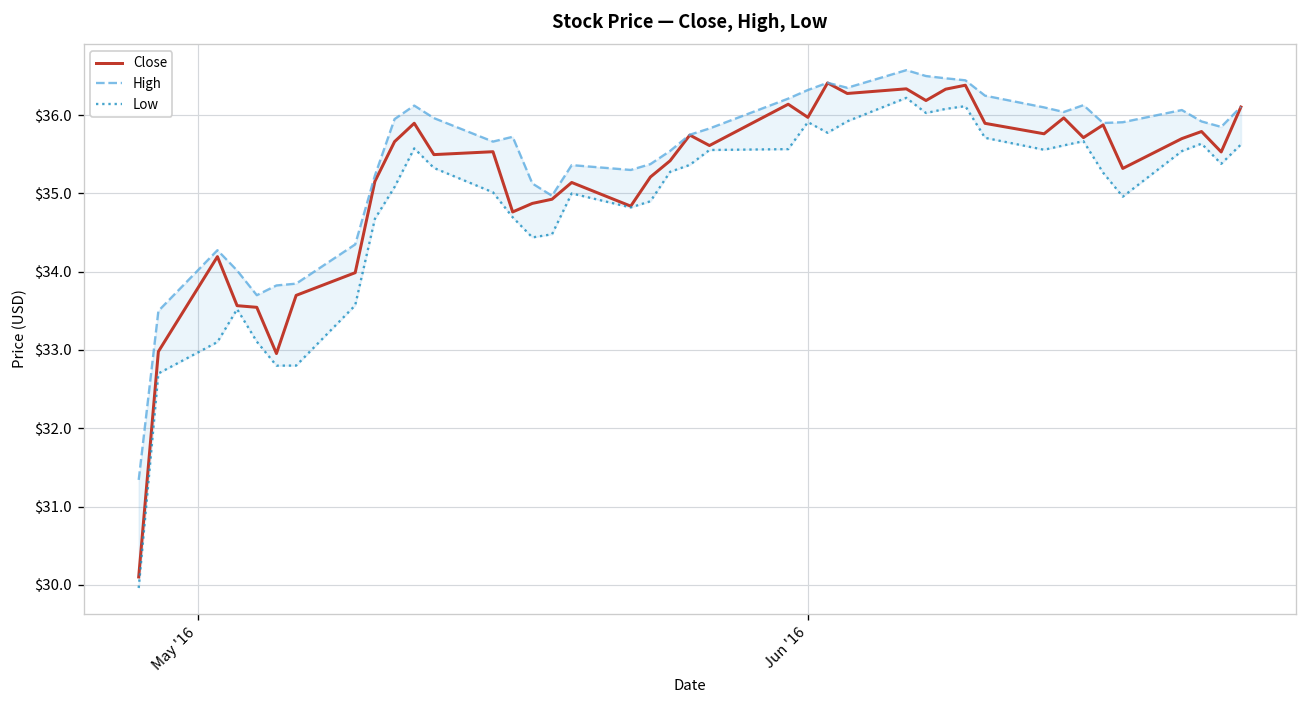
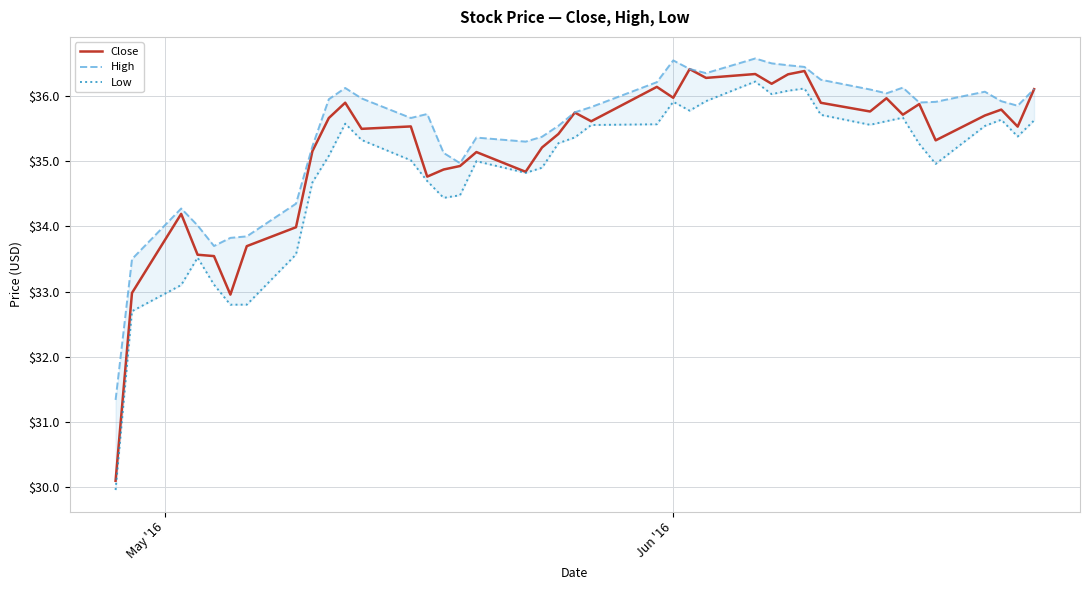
High, Jun '16: $36.3 -> $36.5
